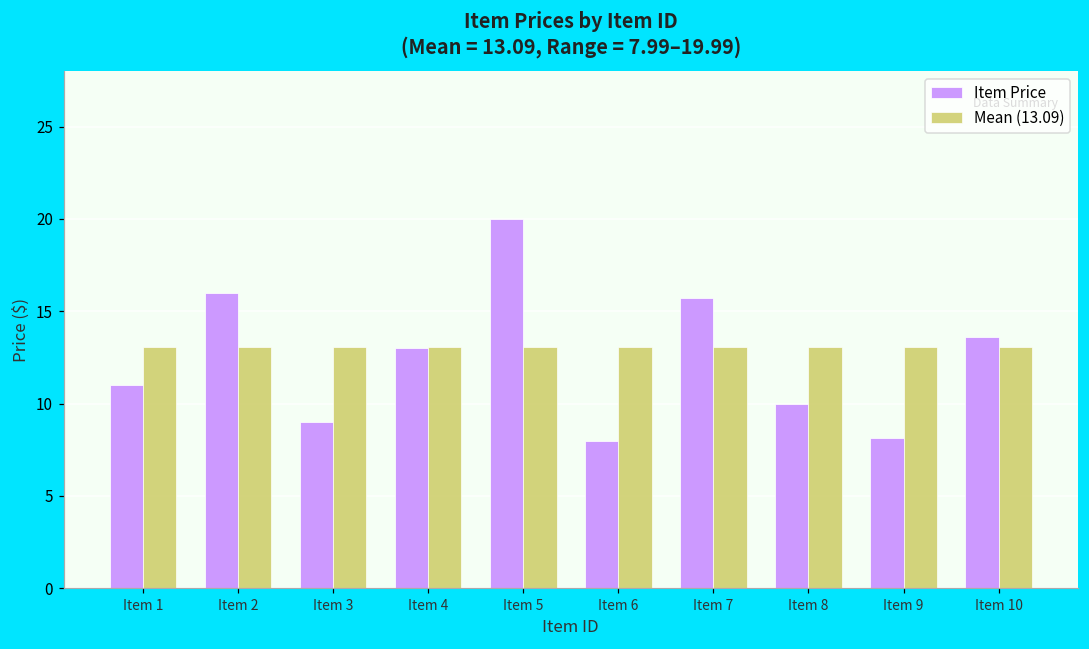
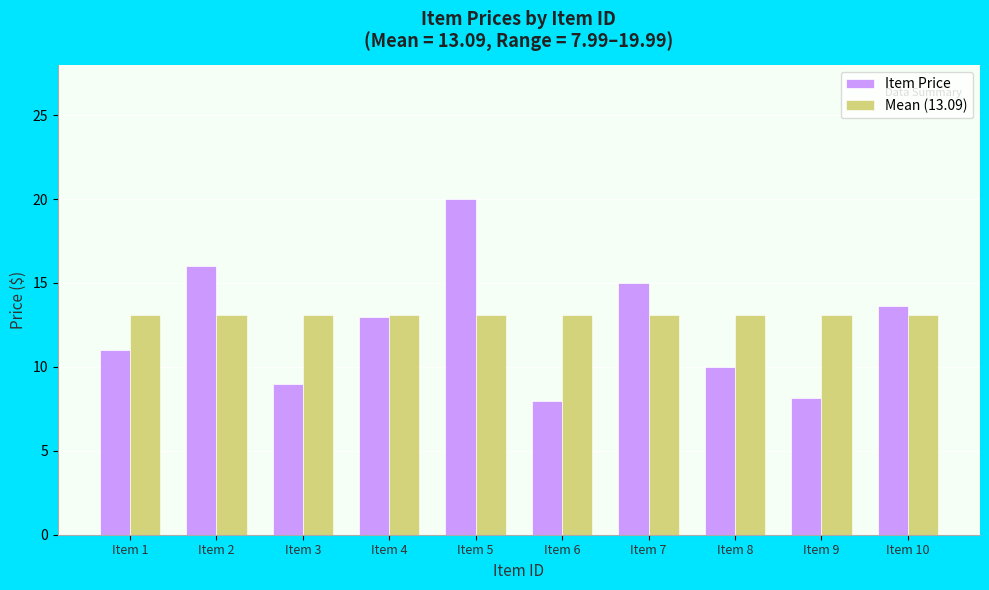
Item Price, Item 7: 15.7 -> 15.0
